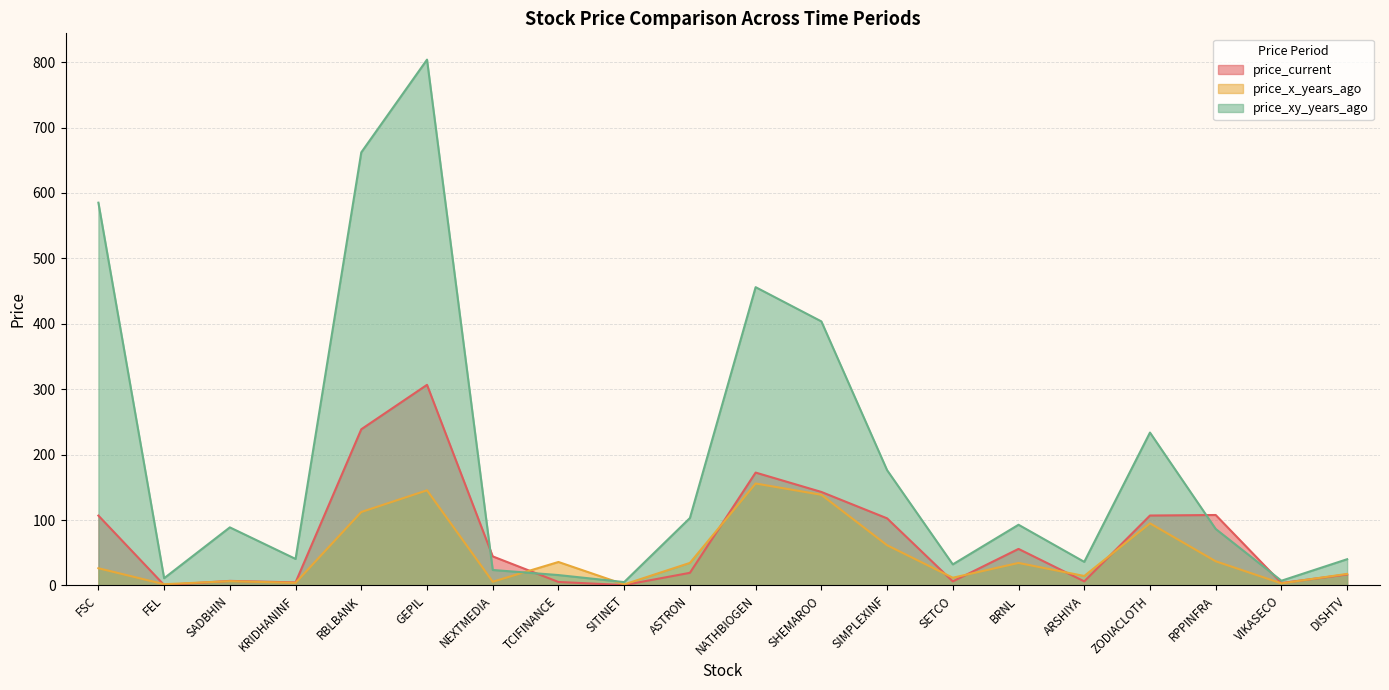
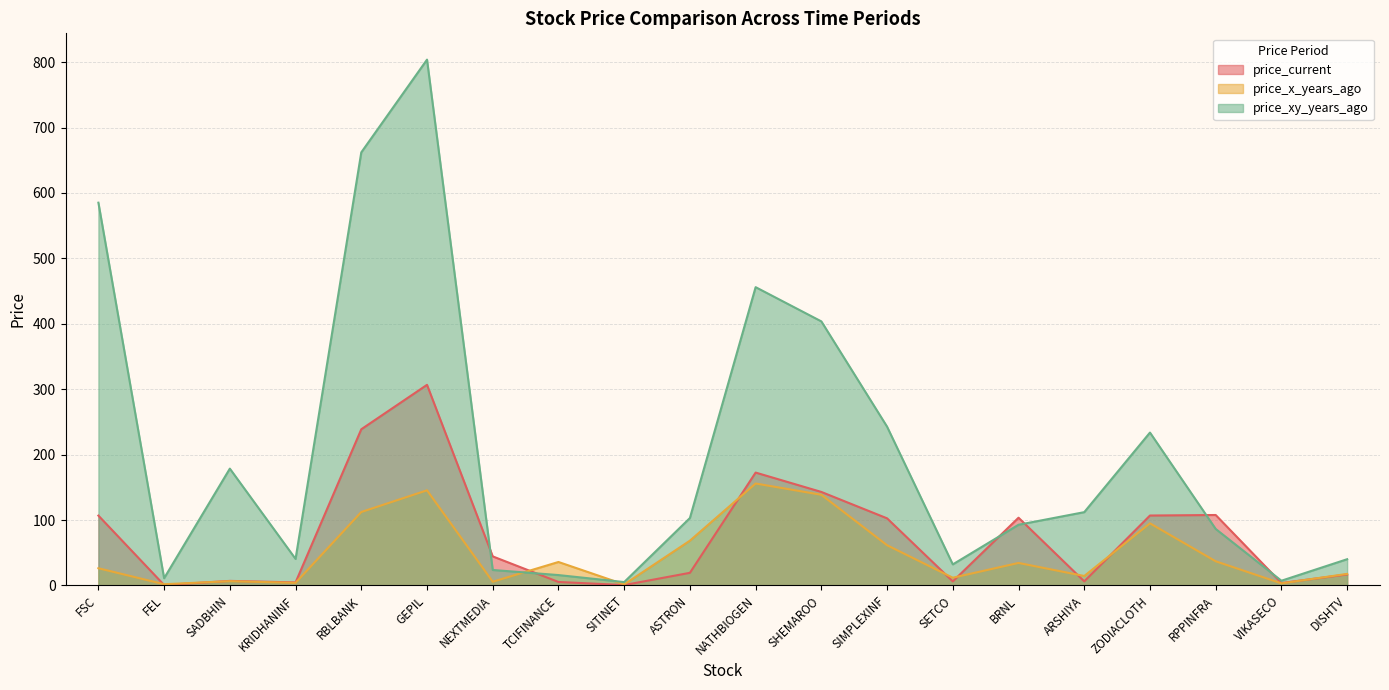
price_xy_years_ago, SADBHIN: 90 -> 180
price_x_years_ago, ASTRON: 30 -> 70
price_xy_years_ago, SIMPLEXINF: 180 -> 240
price_current, BRNL: 60 -> 100
price_xy_years_ago, ARSHIYA: 40 -> 110
